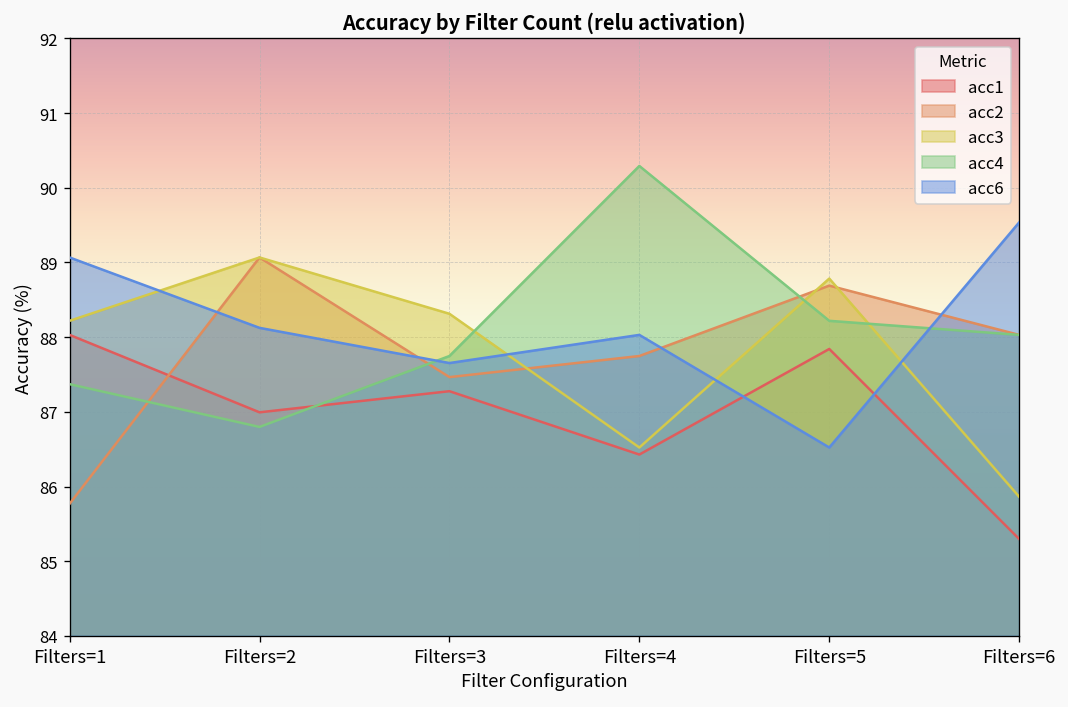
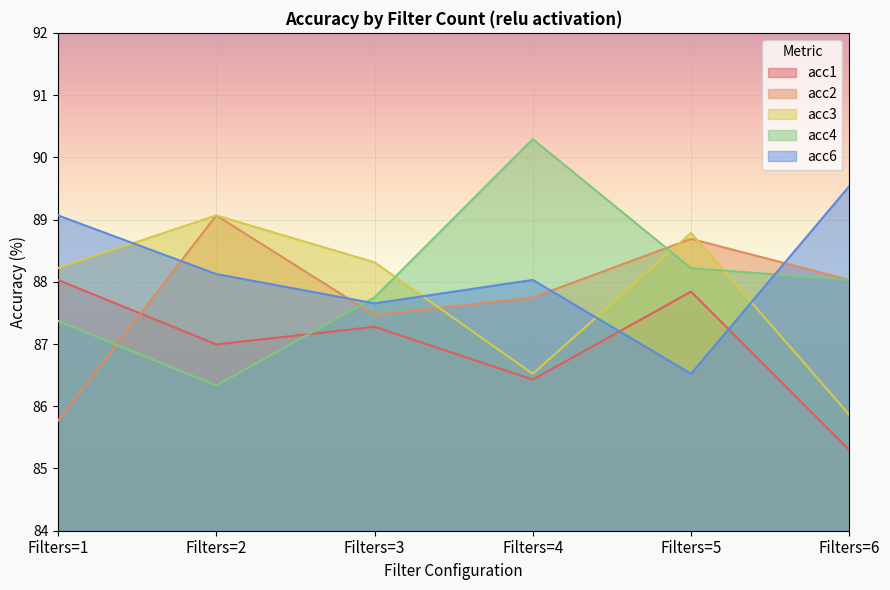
acc4, Filters=2: 86.8 -> 86.3
